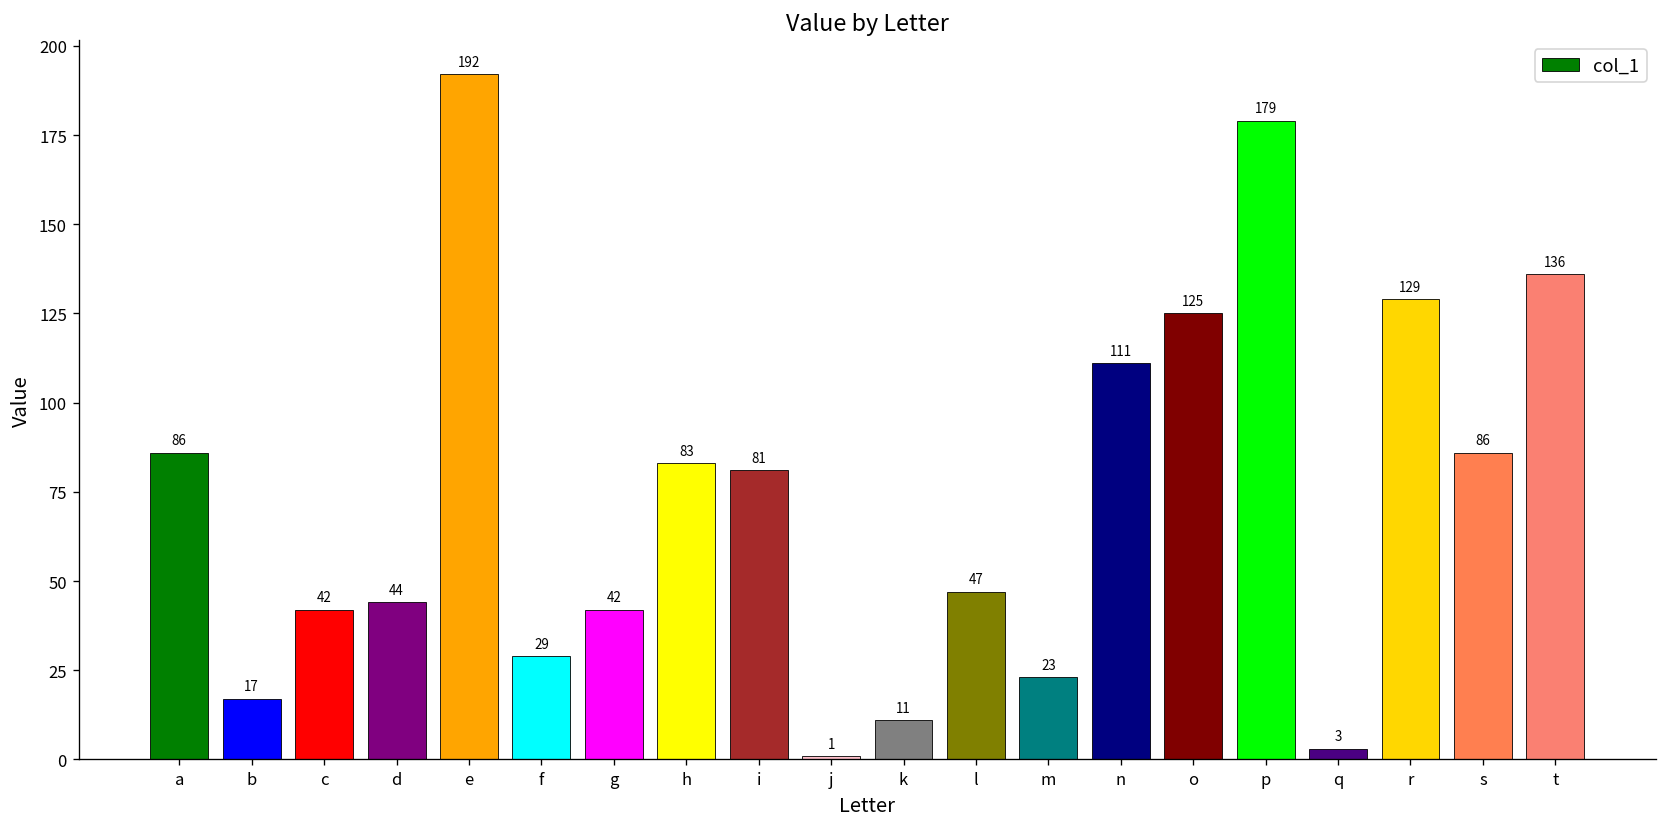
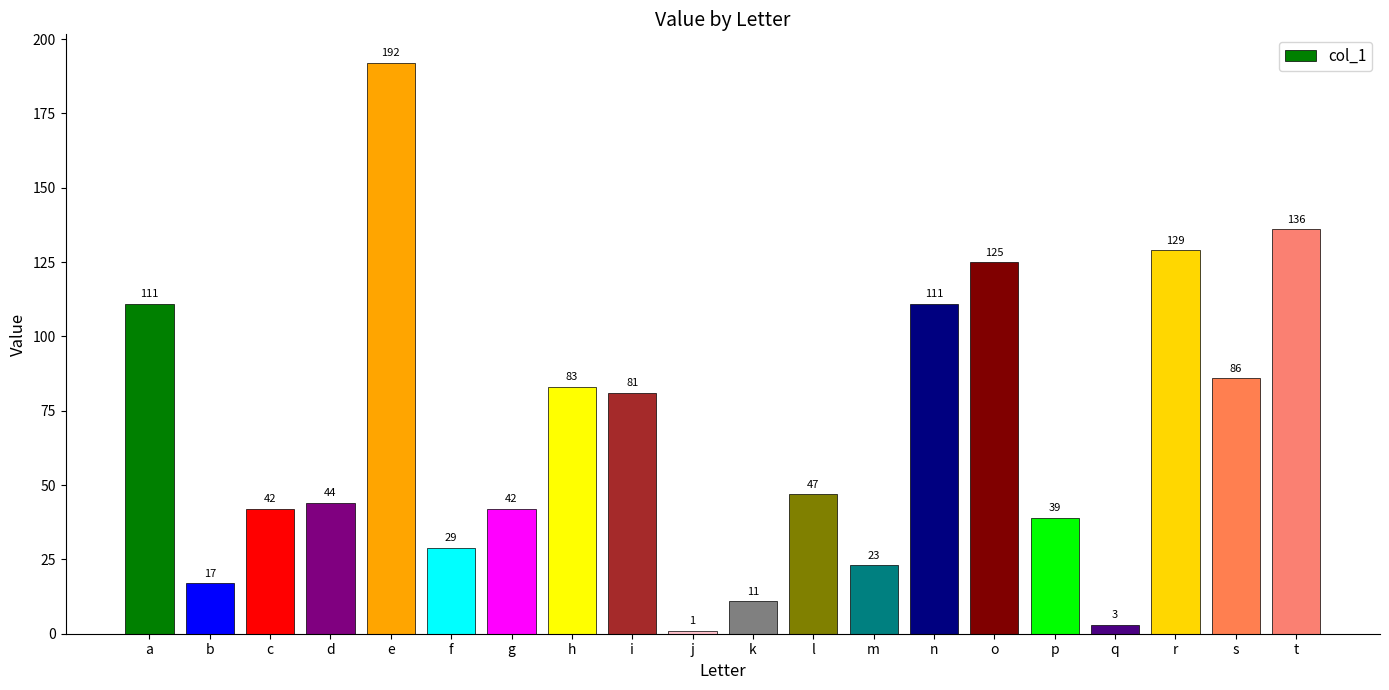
a: 86 -> 111
p: 179 -> 39
